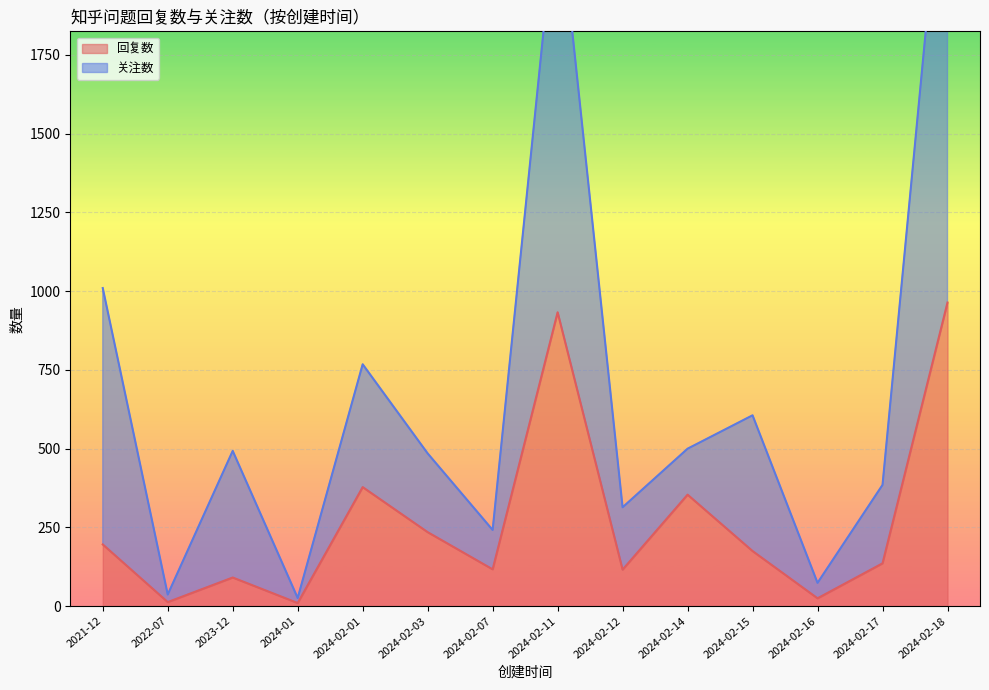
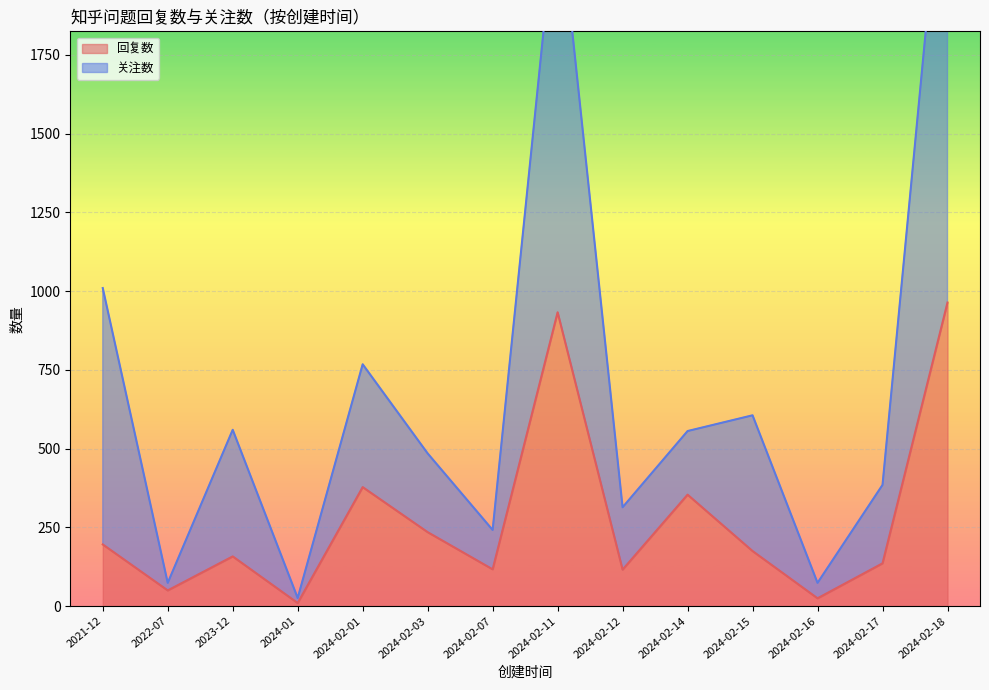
回复数, 2022-07: 10 -> 50
回复数, 2023-12: 90 -> 160
关注数, 2024-02-14: 150 -> 200
